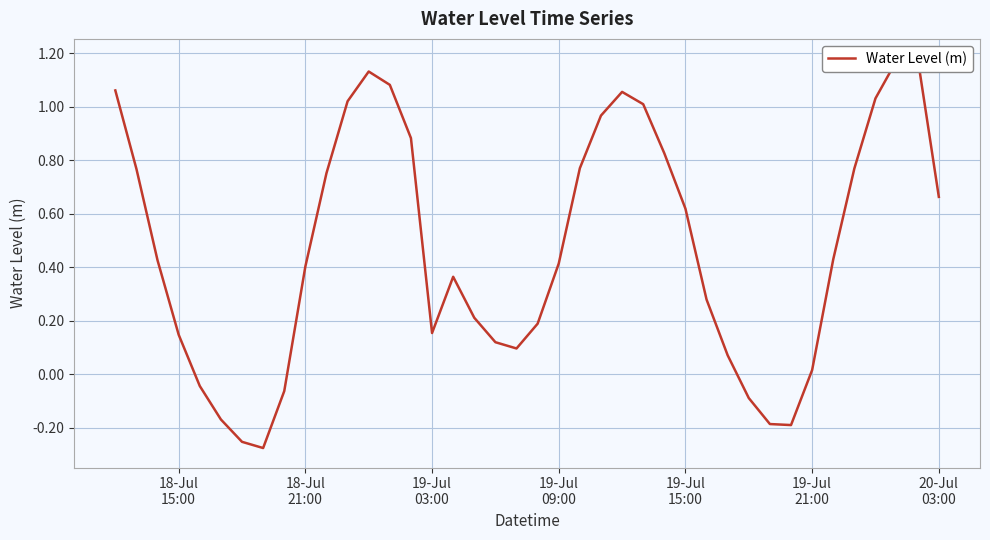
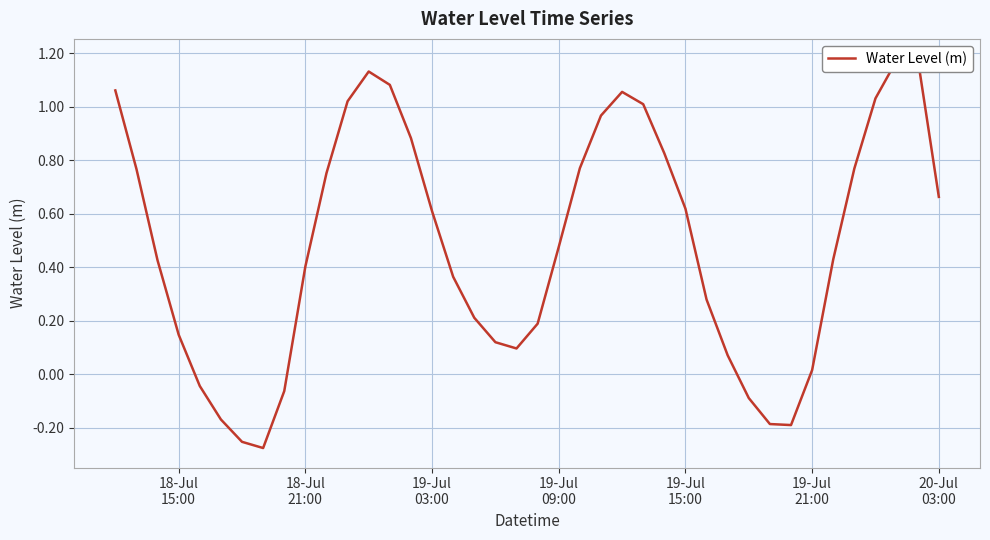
19-Jul 03:00: 0.15 -> 0.61
19-Jul 09:00: 0.41 -> 0.48
